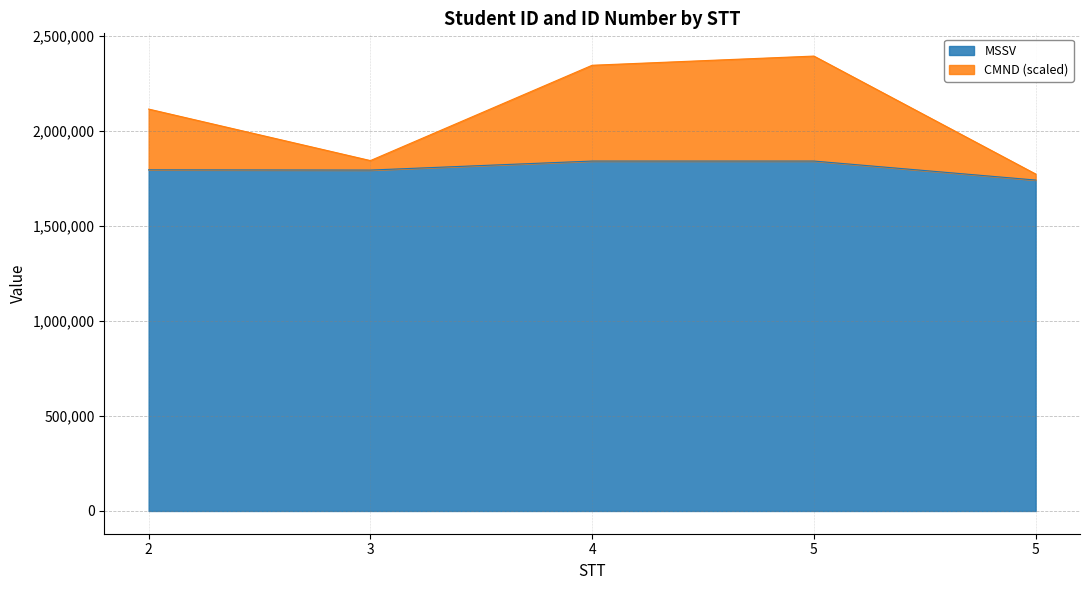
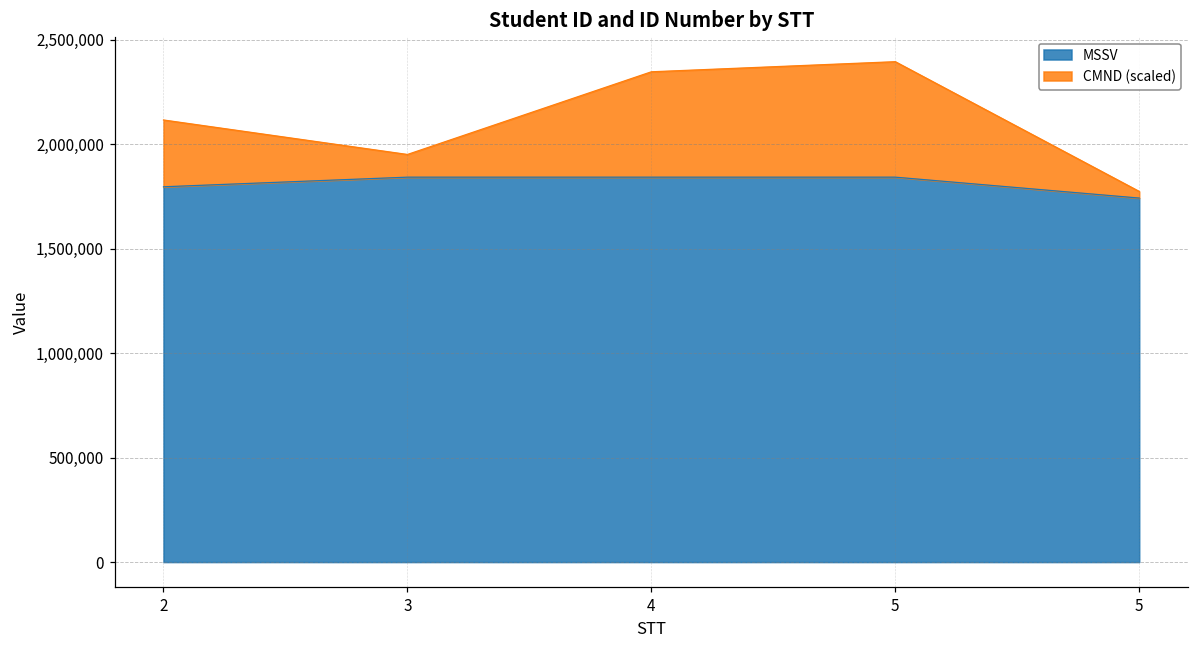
MSSV, 3: 1,790,000 -> 1,840,000
CMND (scaled), 3: 50,000 -> 110,000
